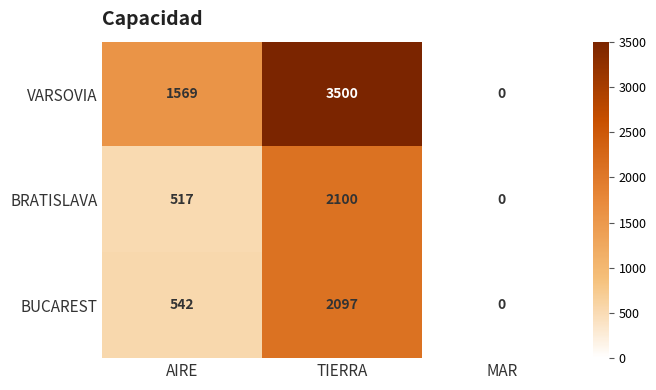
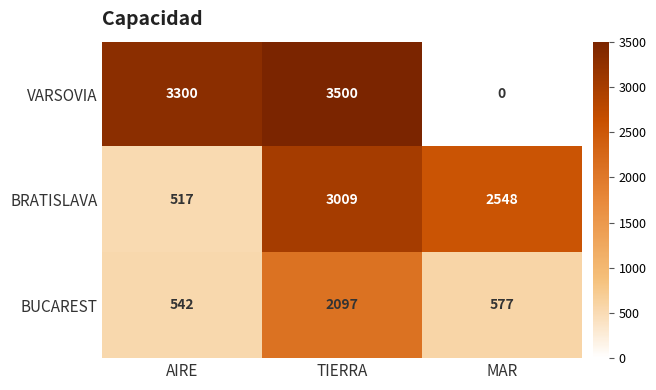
VARSOVIA, AIRE: 1569 -> 3300
BRATISLAVA, TIERRA: 2100 -> 3009
BRATISLAVA, MAR: 0 -> 2548
BUCAREST, MAR: 0 -> 577
